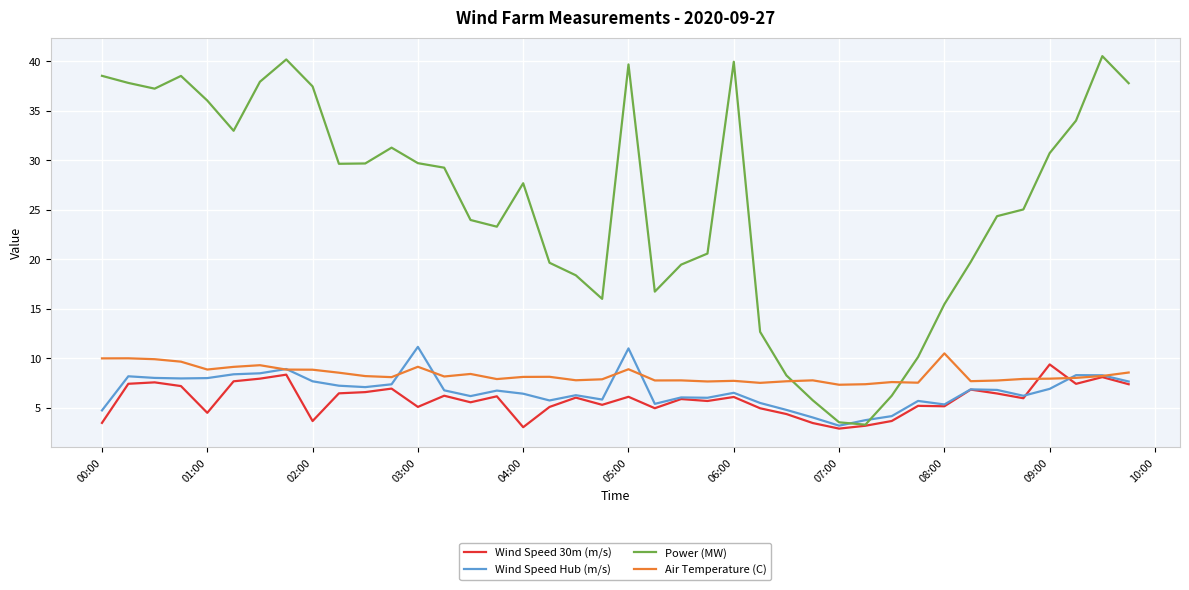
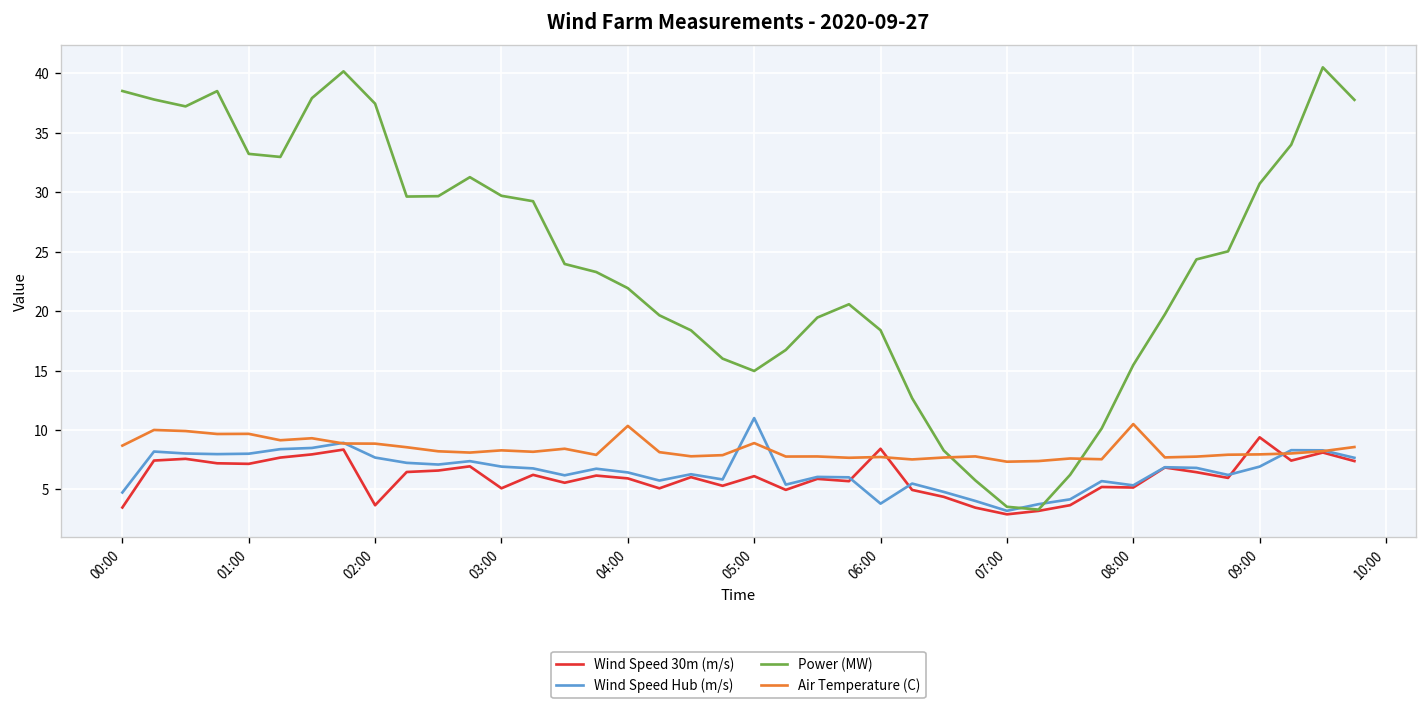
Air Temperature (C), 00:00: 10 -> 9
Wind Speed 30m (m/s), 01:00: 5 -> 7
Power (MW), 01:00: 36 -> 33
Air Temperature (C), 01:00: 9 -> 10
Wind Speed Hub (m/s), 03:00: 11 -> 7
Air Temperature (C), 03:00: 9 -> 8
Wind Speed 30m (m/s), 04:00: 3 -> 6
Power (MW), 04:00: 28 -> 22
Air Temperature (C), 04:00: 8 -> 10
Power (MW), 05:00: 40 -> 15
Wind Speed 30m (m/s), 06:00: 6 -> 8
Wind Speed Hub (m/s), 06:00: 7 -> 4
Power (MW), 06:00: 40 -> 18
